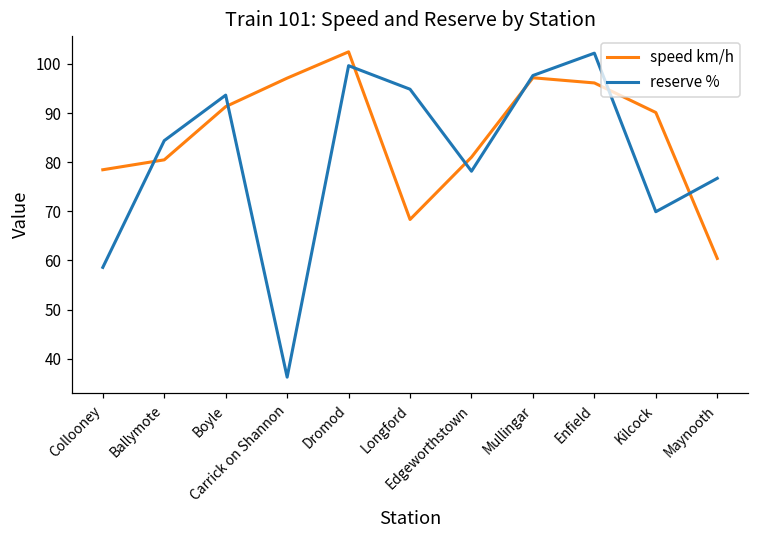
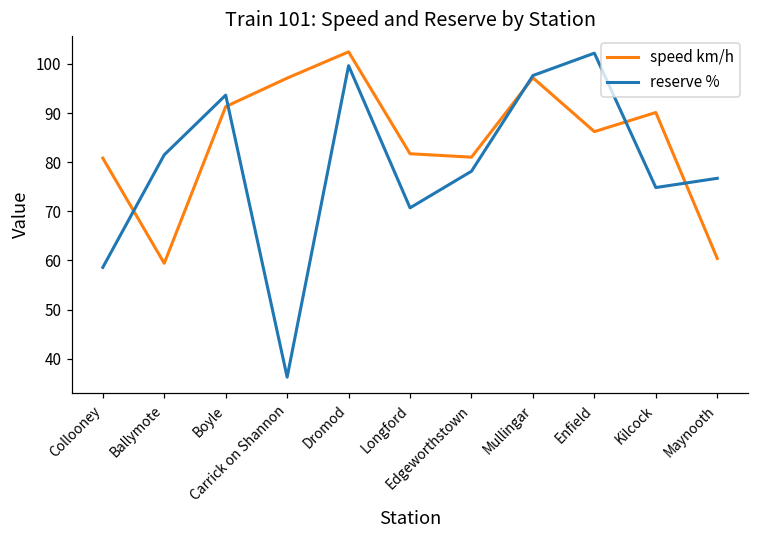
speed km/h, Collooney: 78 -> 81
speed km/h, Ballymote: 80 -> 59
reserve %, Ballymote: 84 -> 81
speed km/h, Longford: 68 -> 82
reserve %, Longford: 95 -> 71
speed km/h, Enfield: 96 -> 86
reserve %, Kilcock: 70 -> 75
